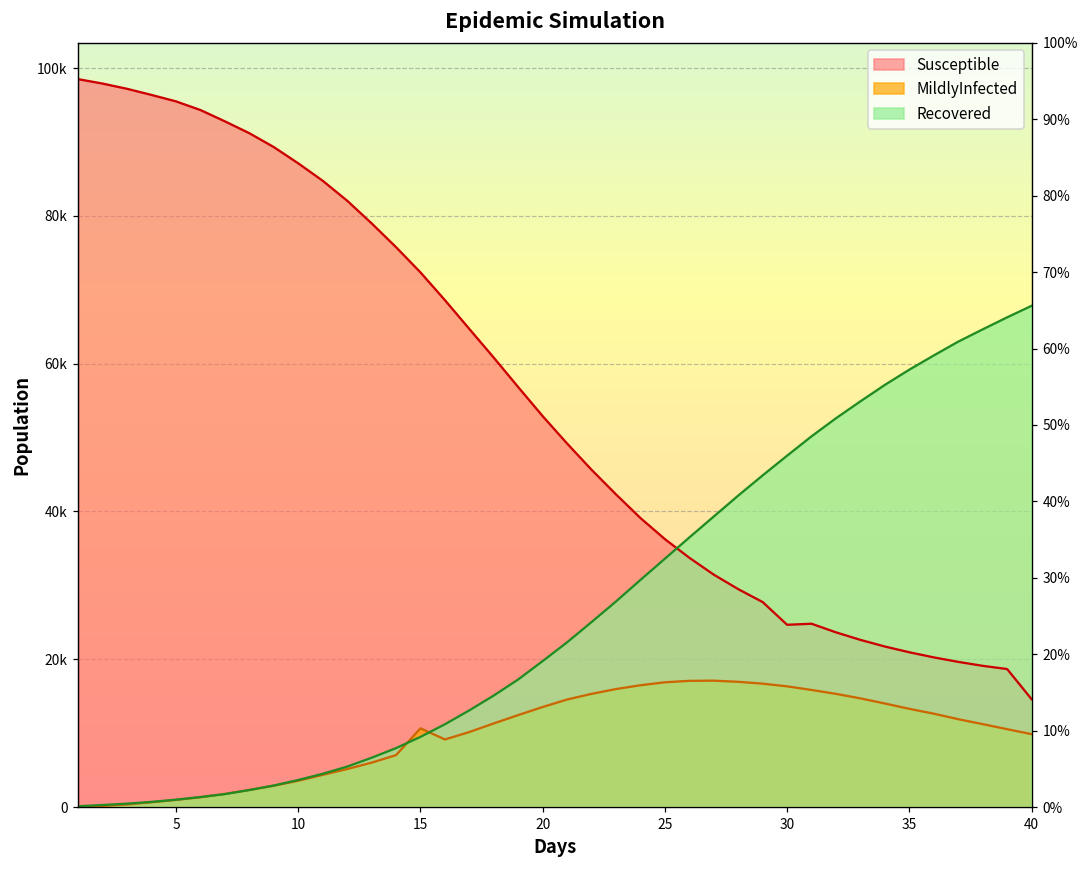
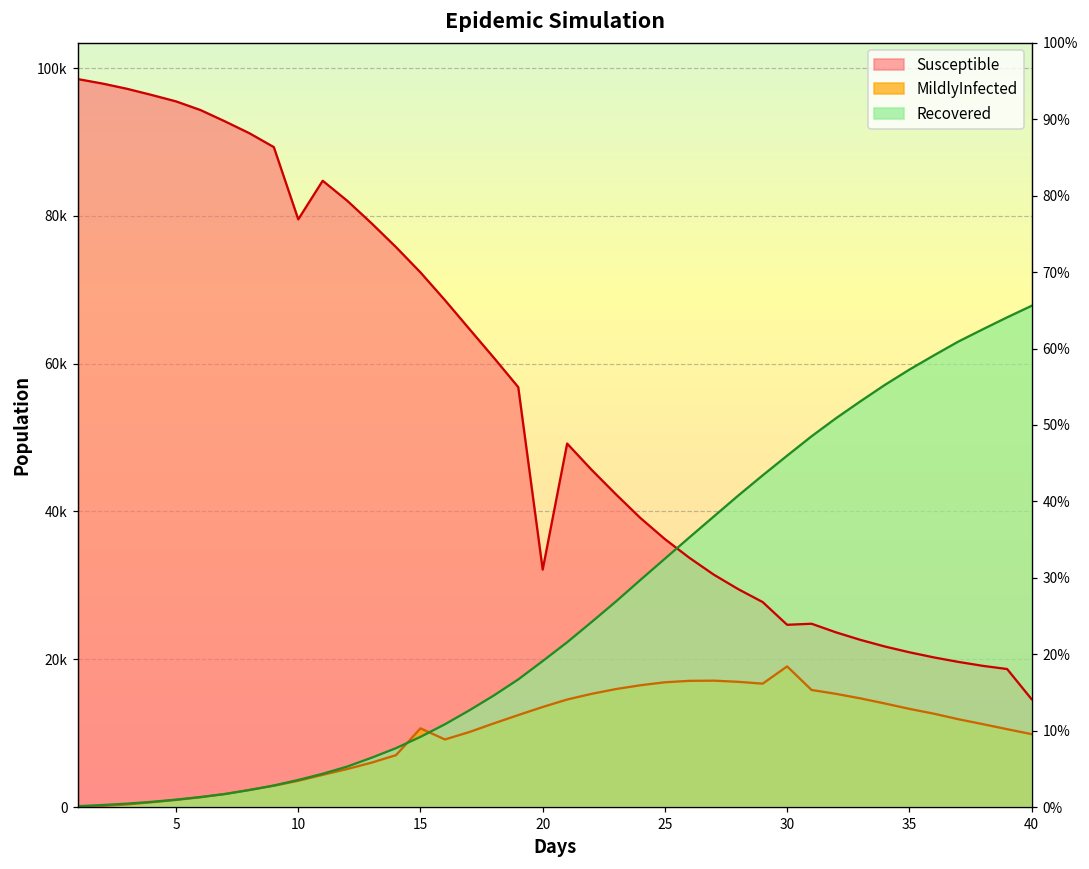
Susceptible, 10: 87000 -> 80000
Susceptible, 20: 53000 -> 32000
MildlyInfected, 30: 16000 -> 19000
